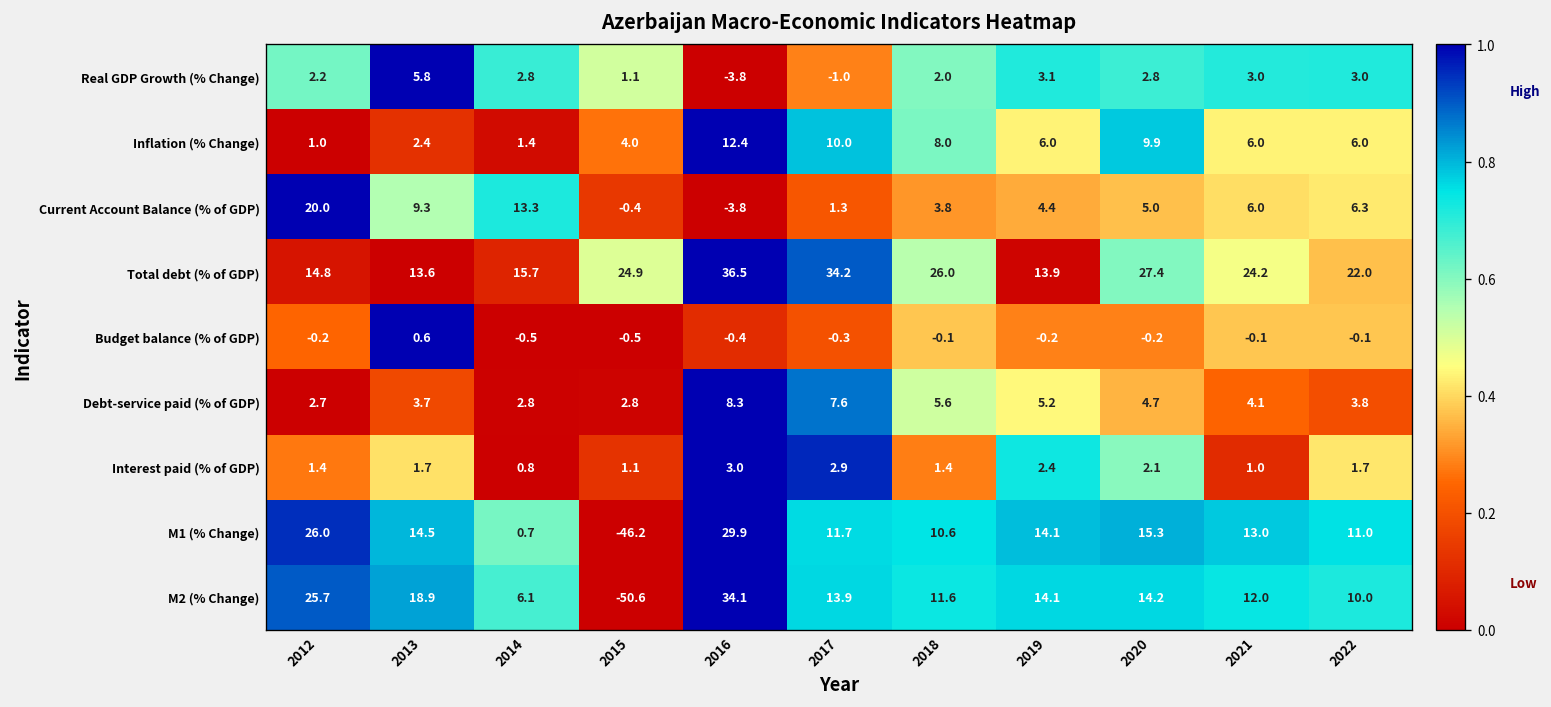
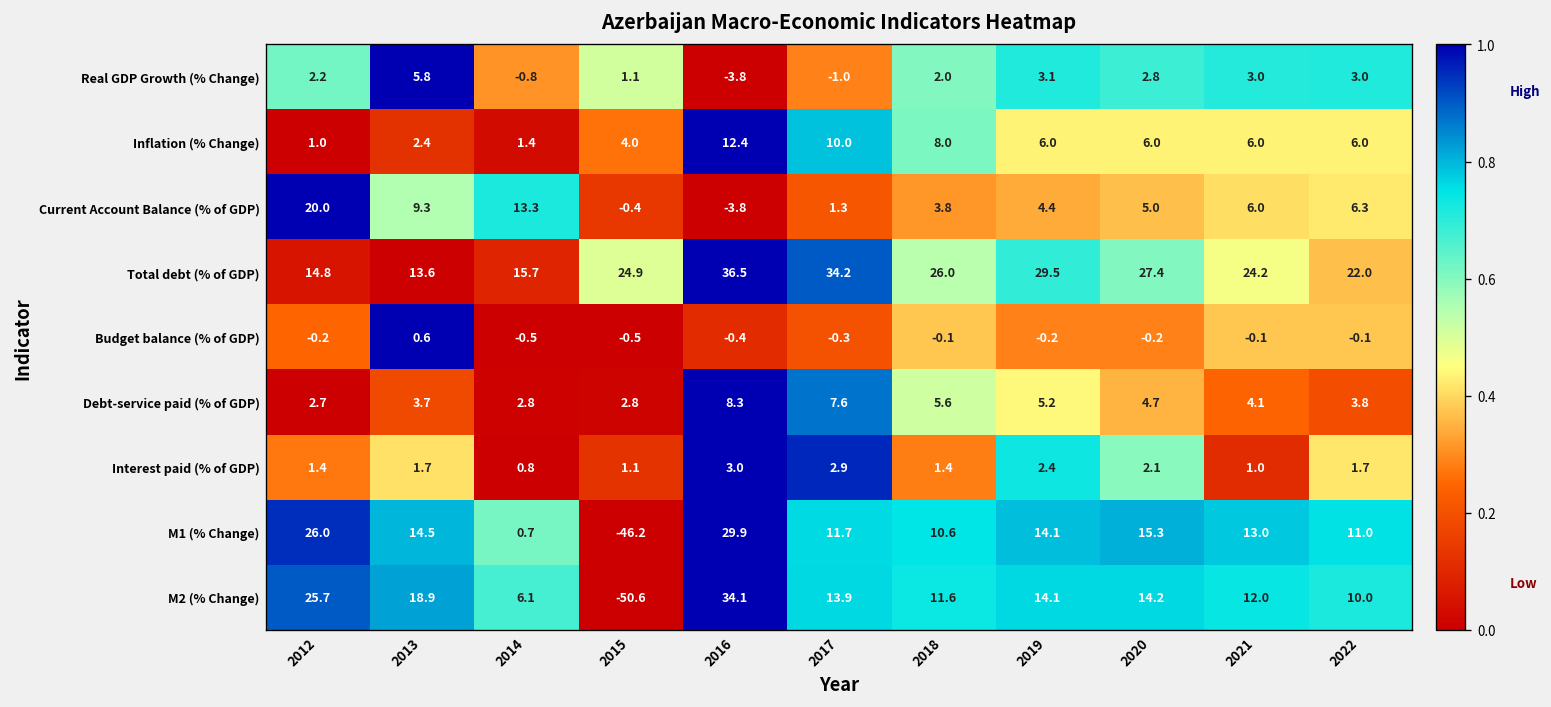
Real GDP Growth (% Change), 2014: 2.8 -> -0.8
Inflation (% Change), 2020: 9.9 -> 6.0
Total debt (% of GDP), 2019: 13.9 -> 29.5
